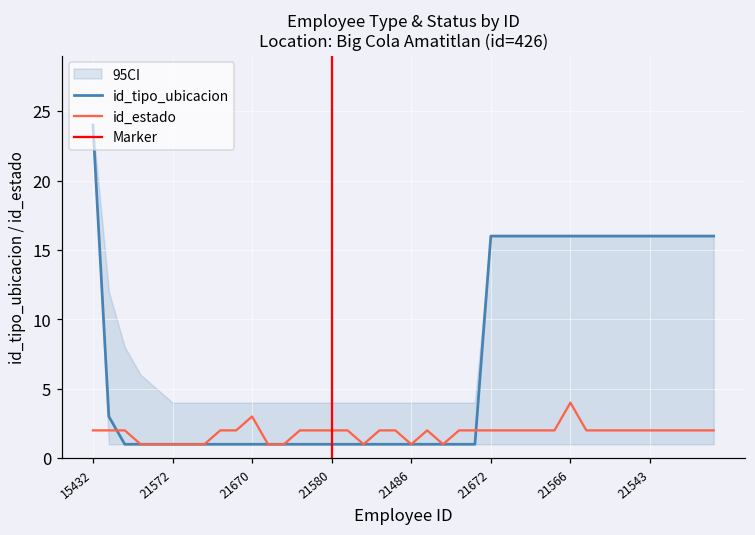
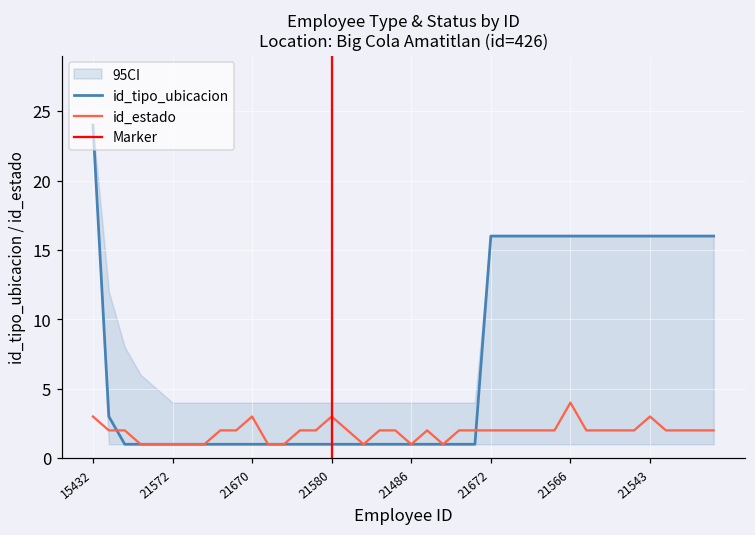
id_estado, 15432: 2 -> 3
id_estado, 21580: 2 -> 3
id_estado, 21543: 2 -> 3
